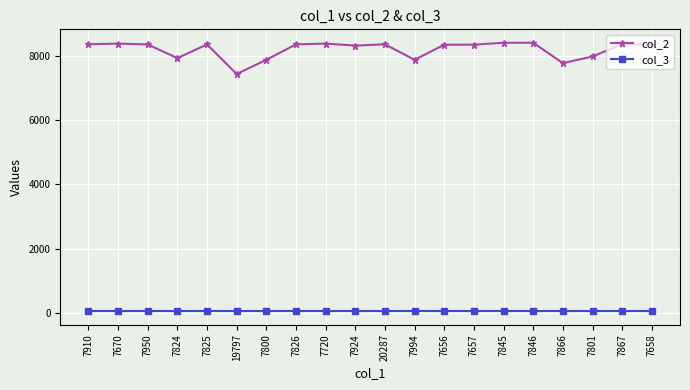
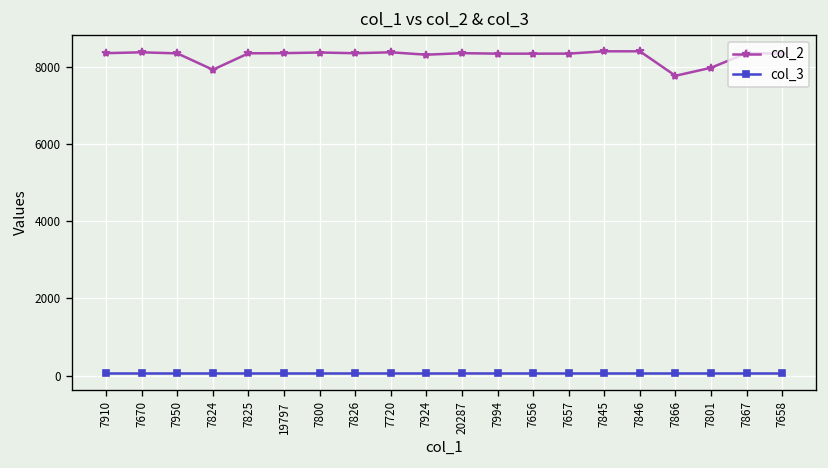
col_2, 19797: 7400 -> 8400
col_2, 7800: 7900 -> 8400
col_2, 7994: 7900 -> 8300
